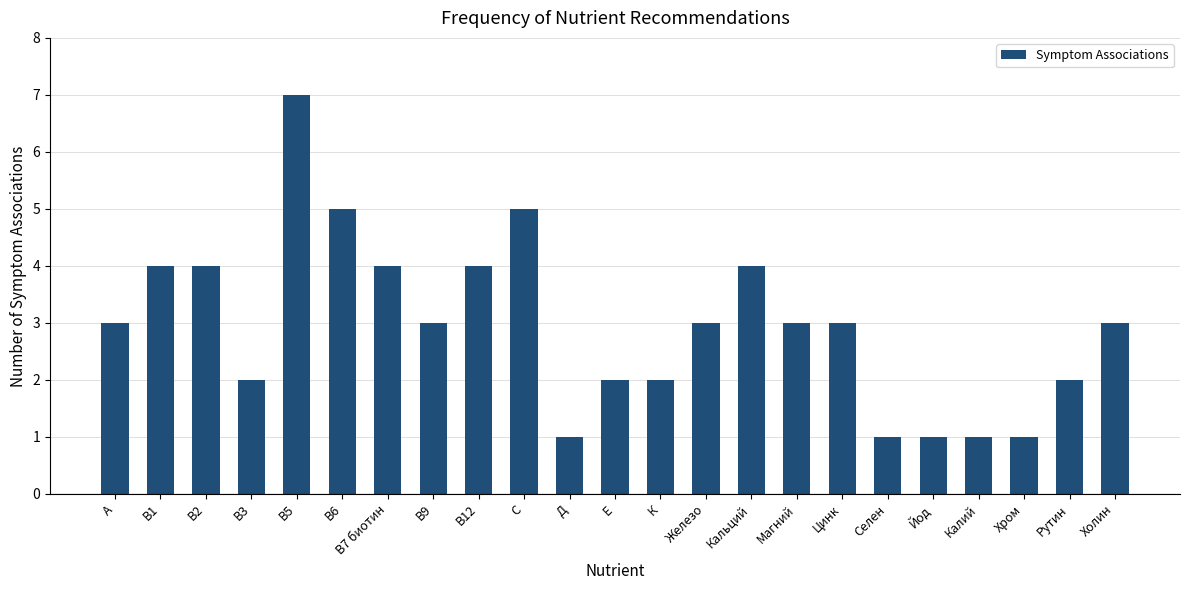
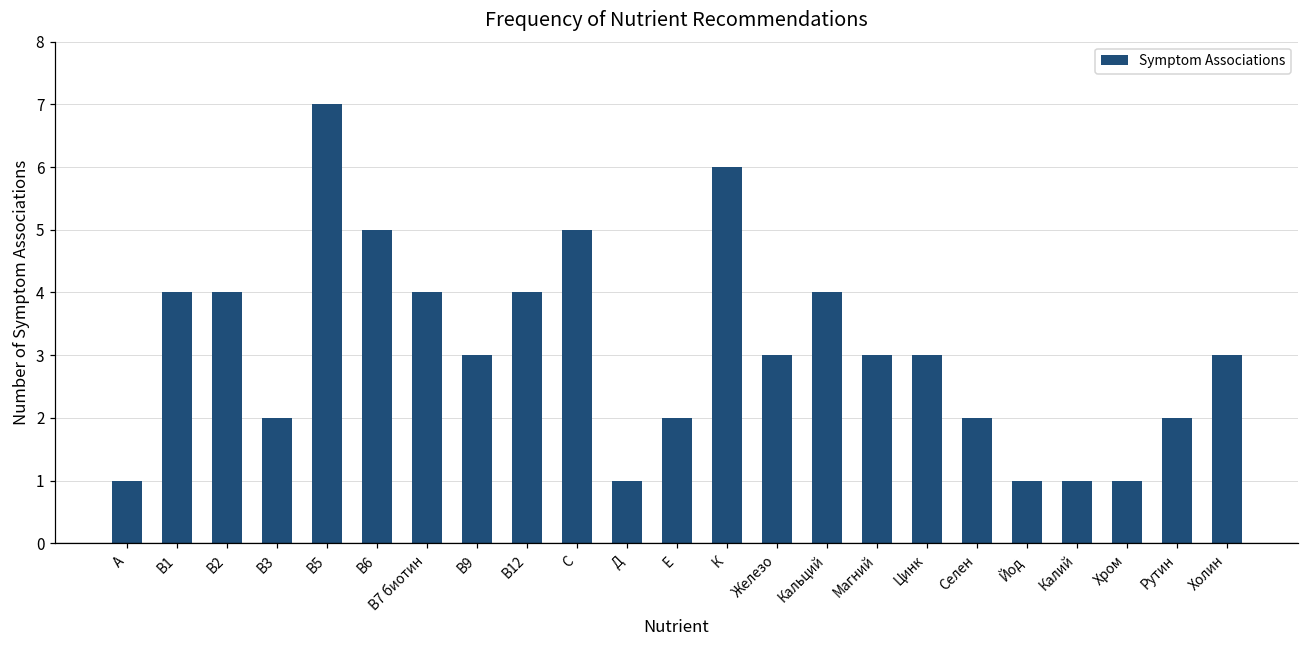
А: 3 -> 1
К: 2 -> 6
Селен: 1 -> 2
